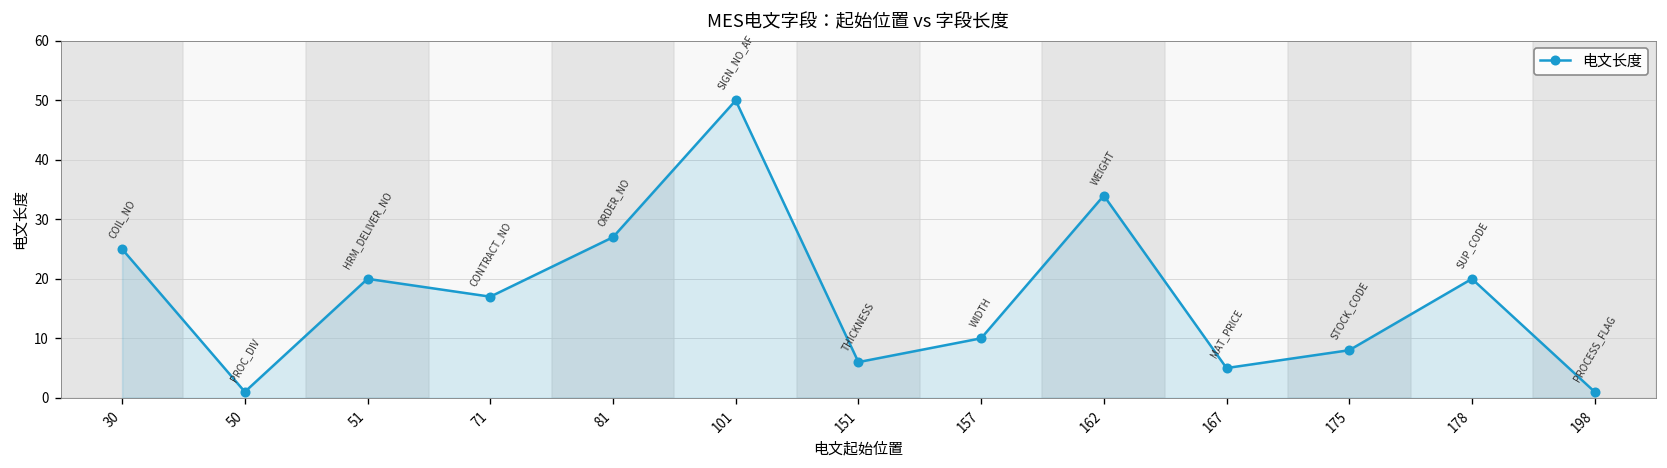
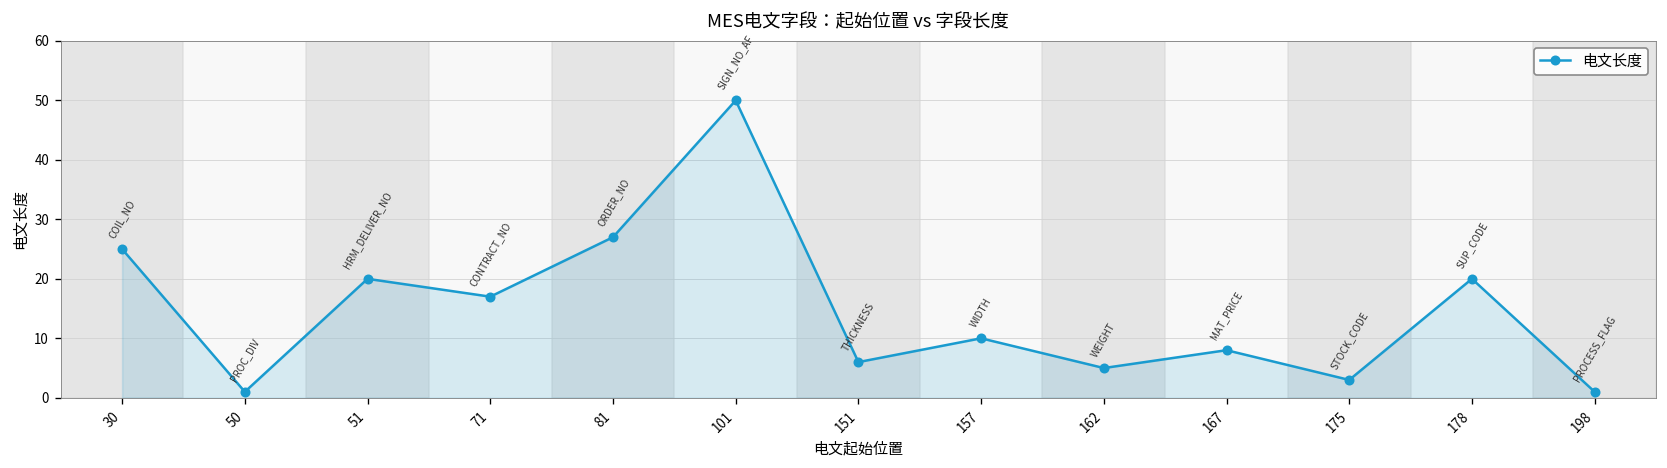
162: 34 -> 5
167: 5 -> 8
175: 8 -> 3
